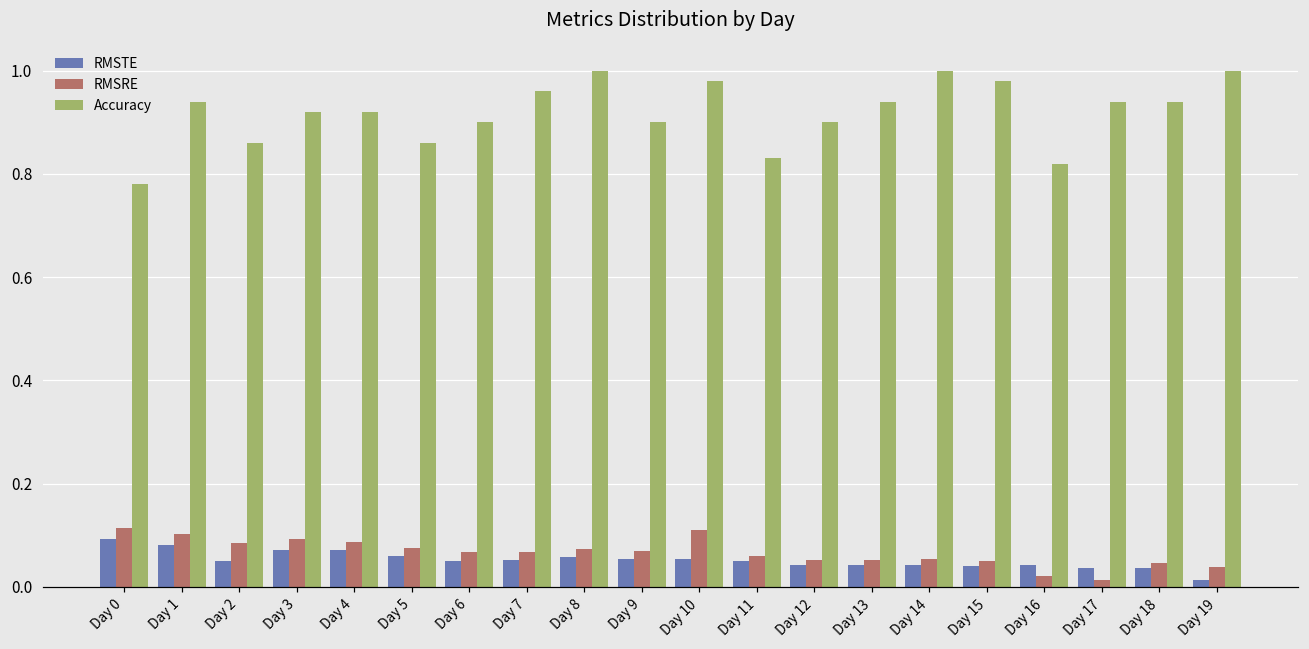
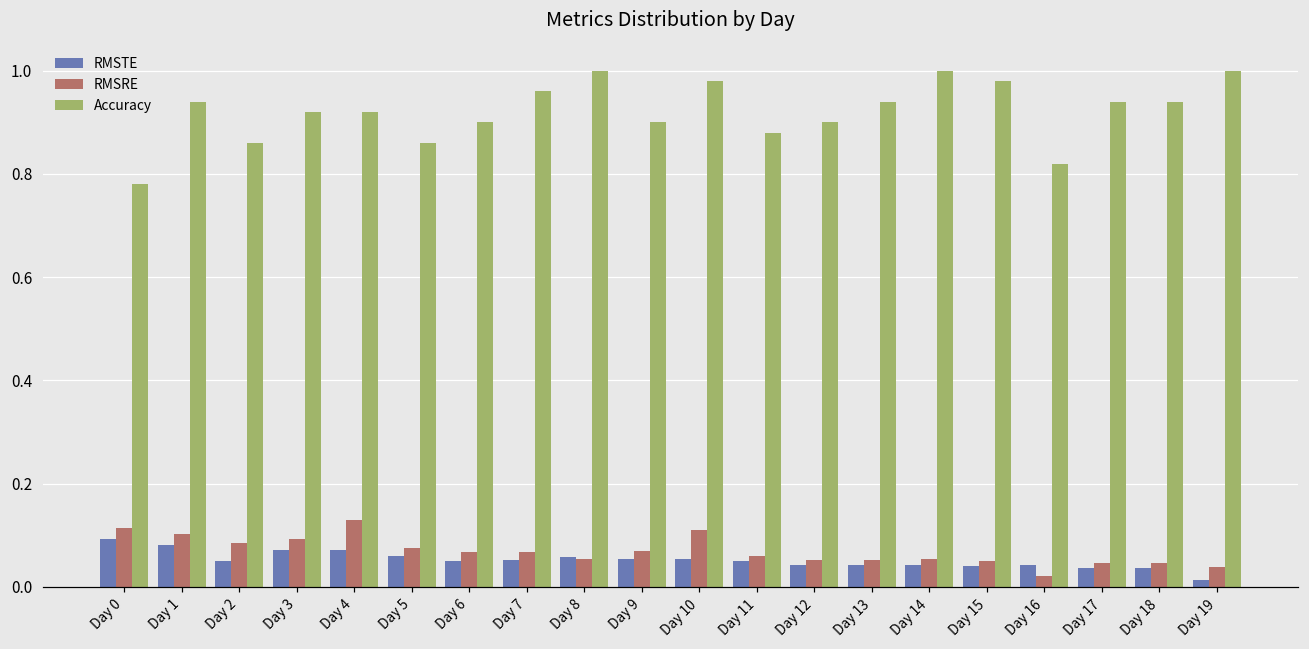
RMSRE, Day 4: 0.09 -> 0.13
RMSRE, Day 8: 0.07 -> 0.05
Accuracy, Day 11: 0.83 -> 0.88
RMSRE, Day 17: 0.01 -> 0.05
